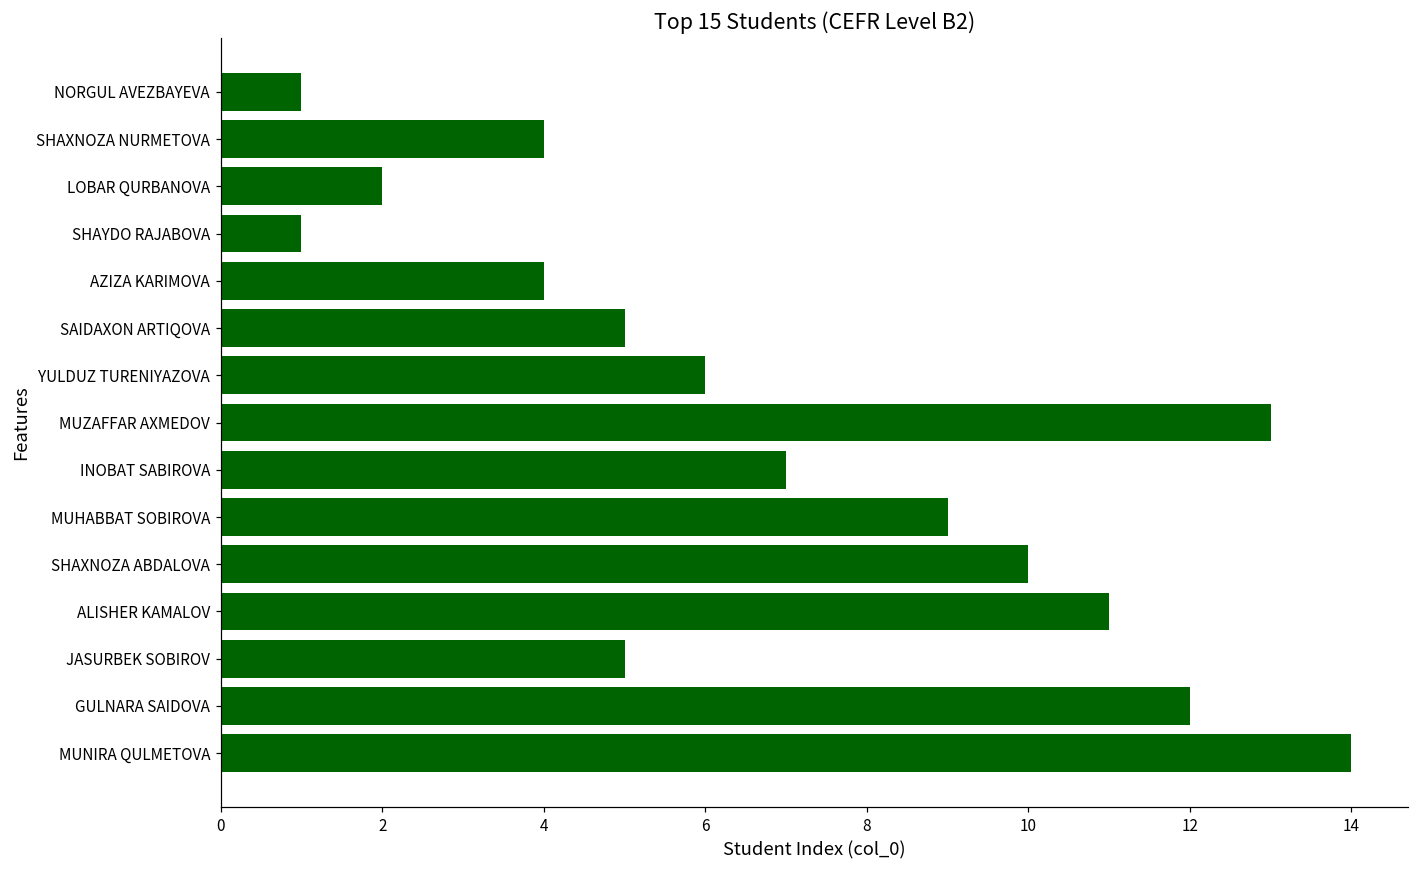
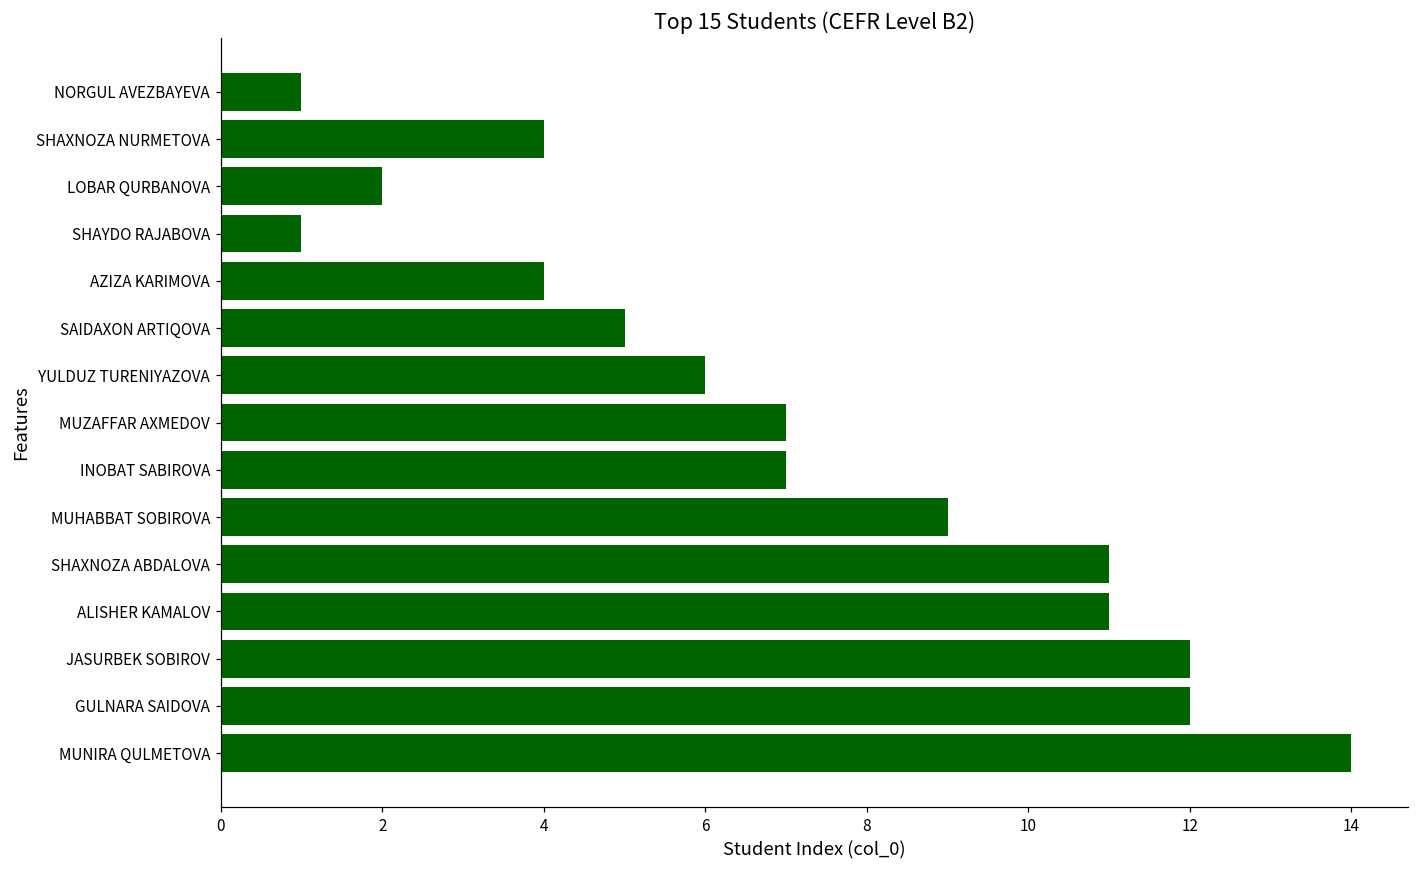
MUZAFFAR AXMEDOV: 13 -> 7
SHAXNOZA ABDALOVA: 10 -> 11
JASURBEK SOBIROV: 5 -> 12
